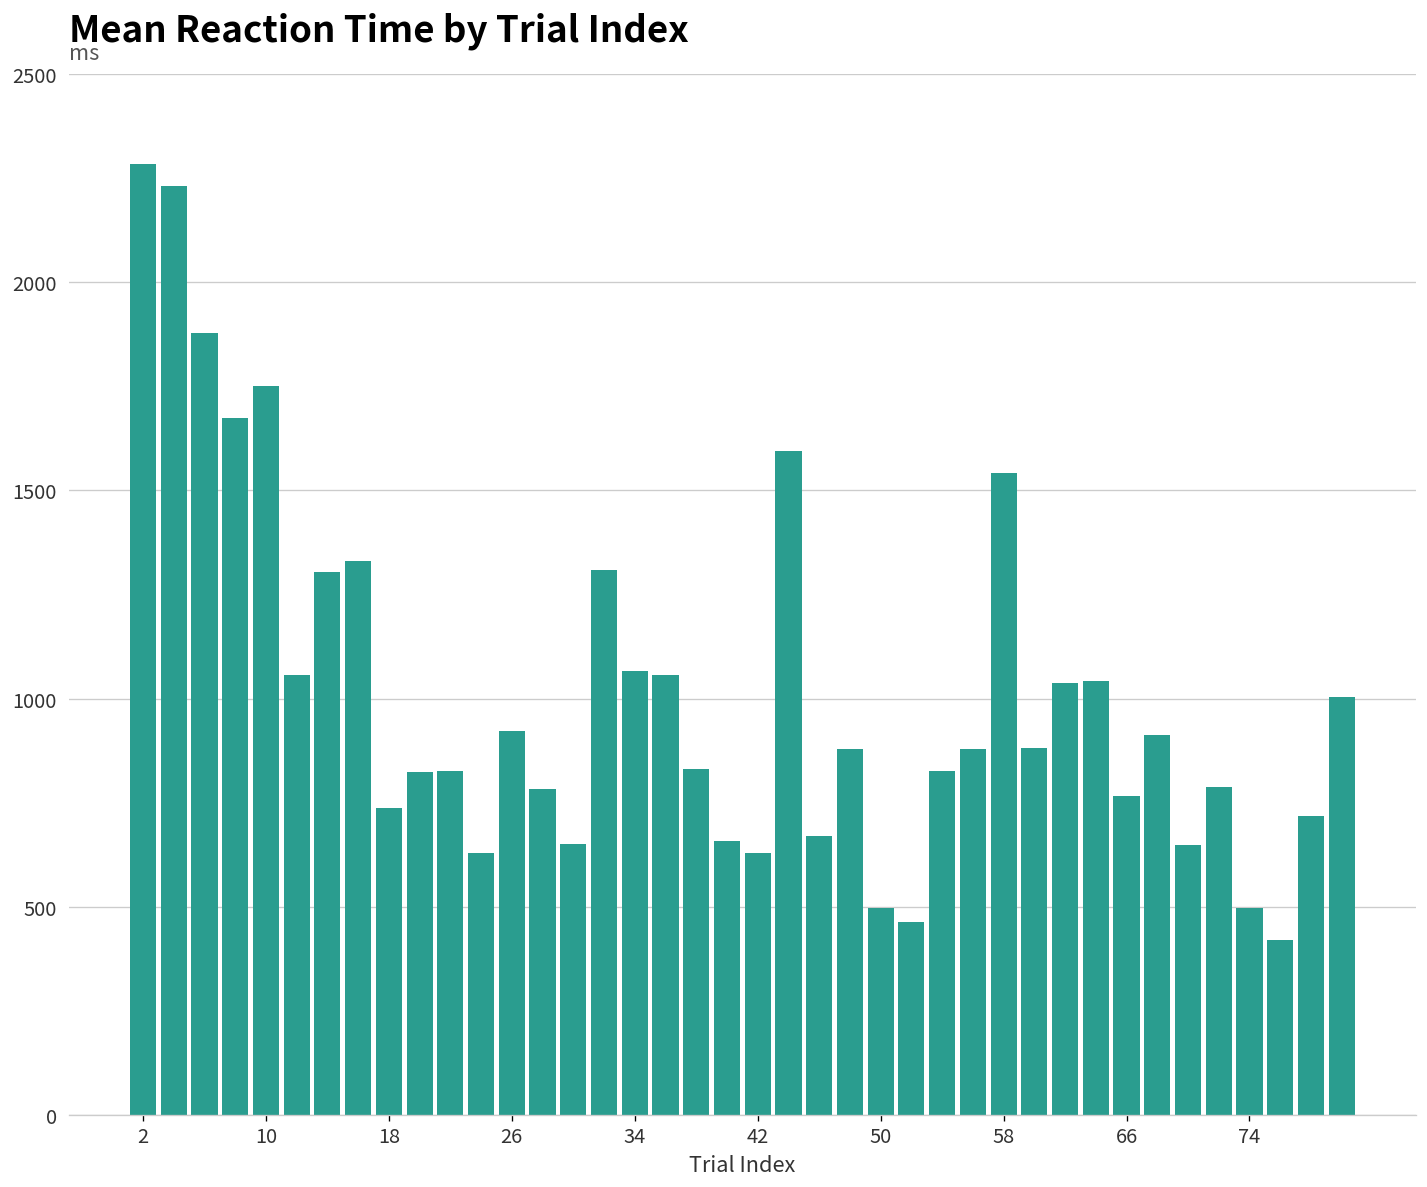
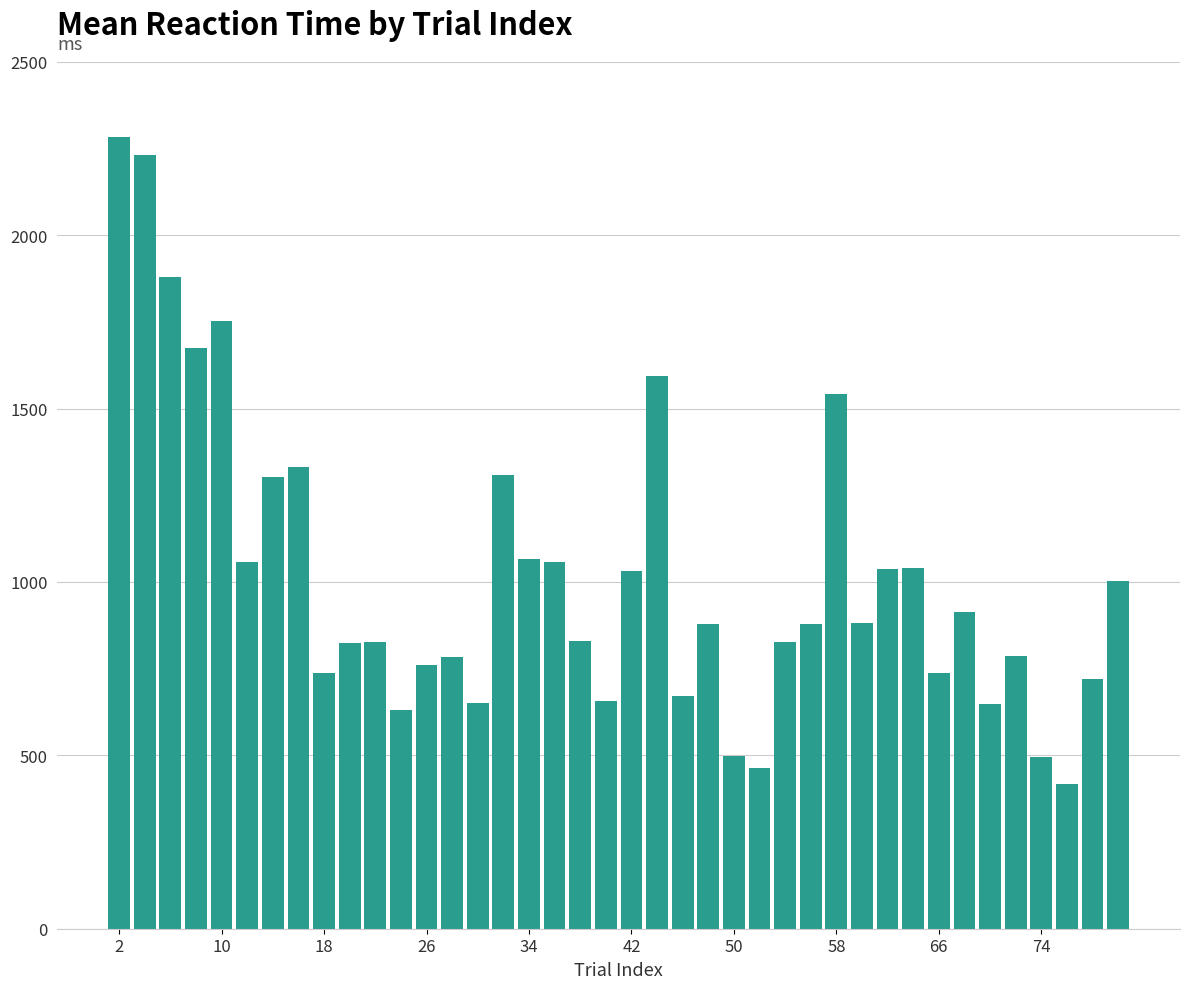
26: 920 -> 760
42: 630 -> 1030
66: 770 -> 740
